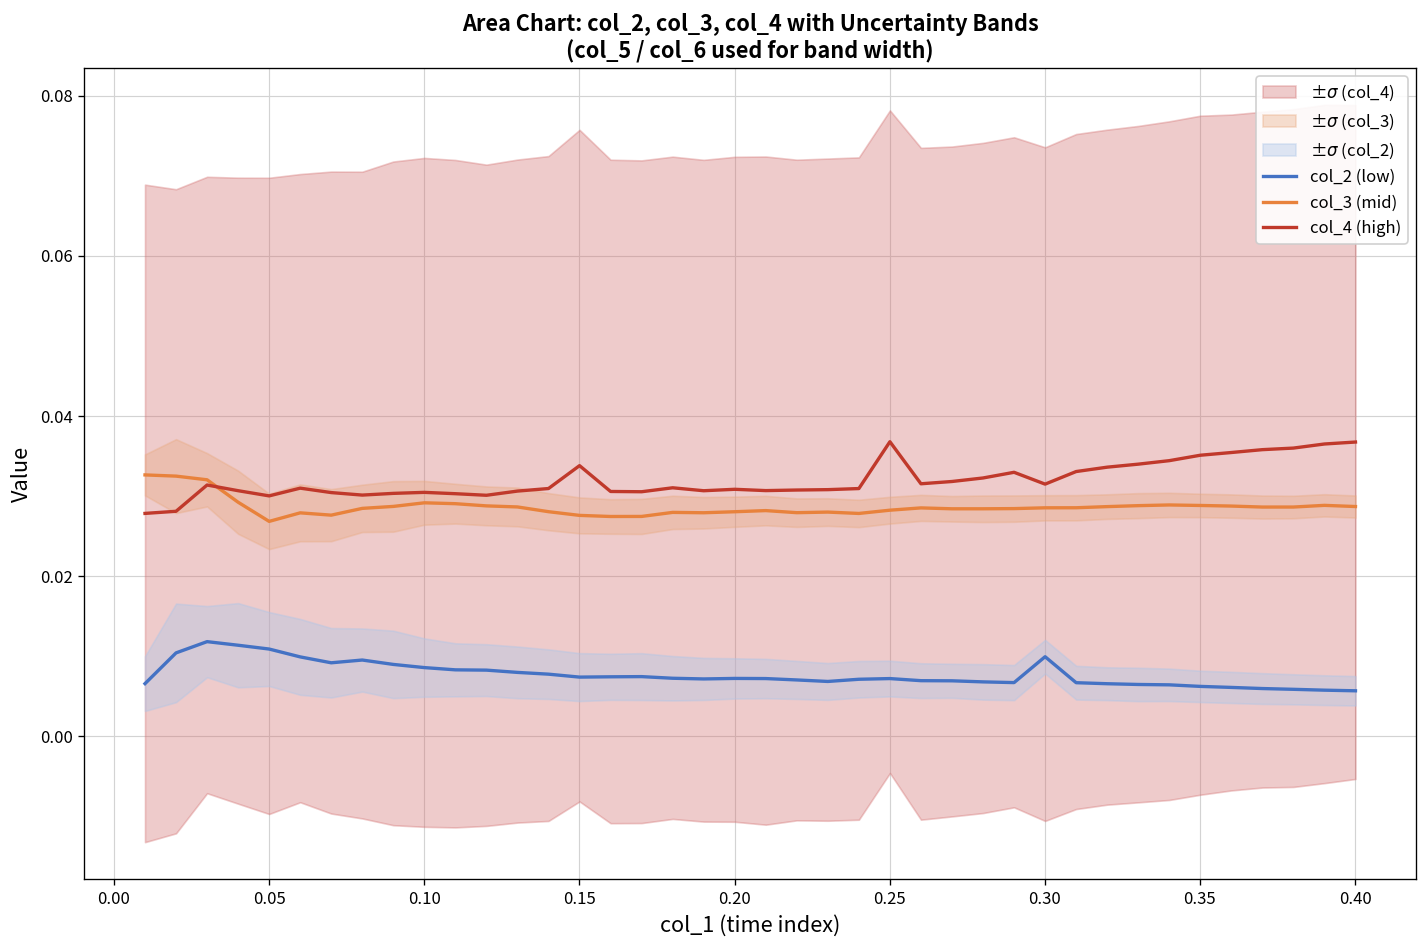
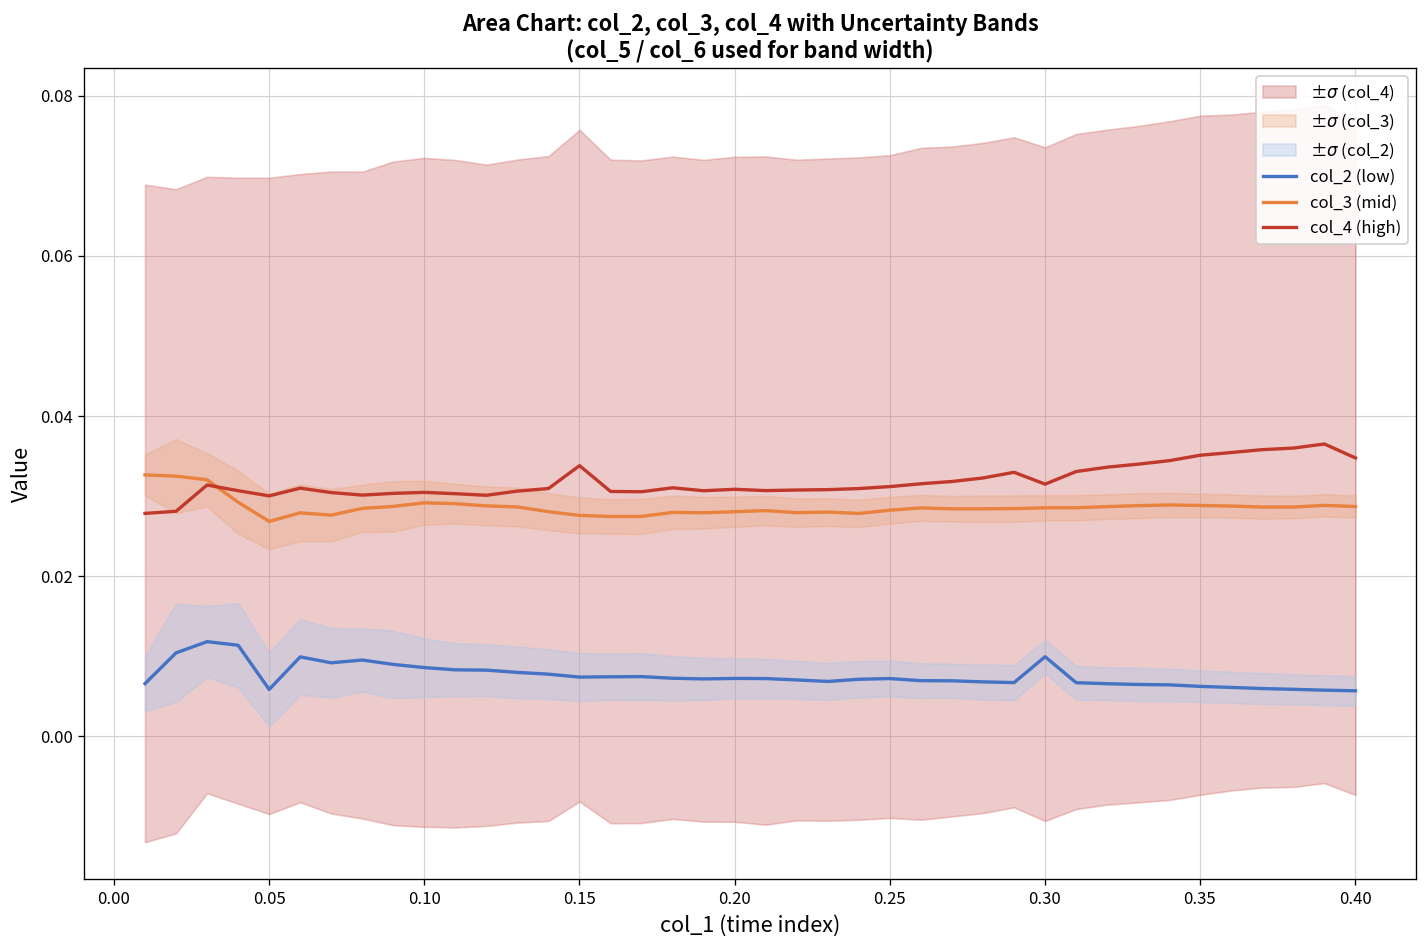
col_2 (low), 0.05: 0.011 -> 0.006
col_4 (high), 0.25: 0.037 -> 0.031
col_4 (high), 0.40: 0.037 -> 0.035
